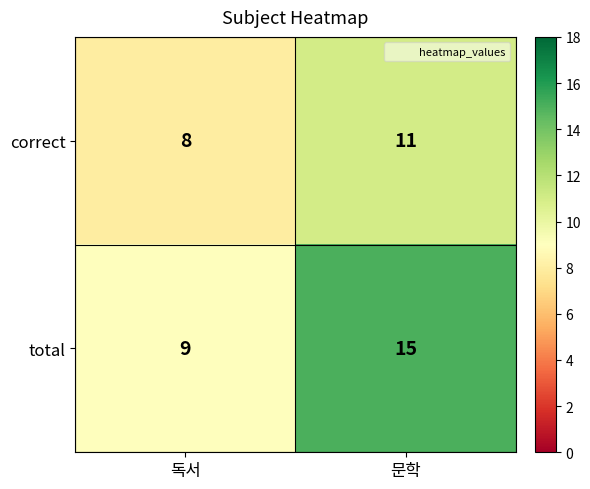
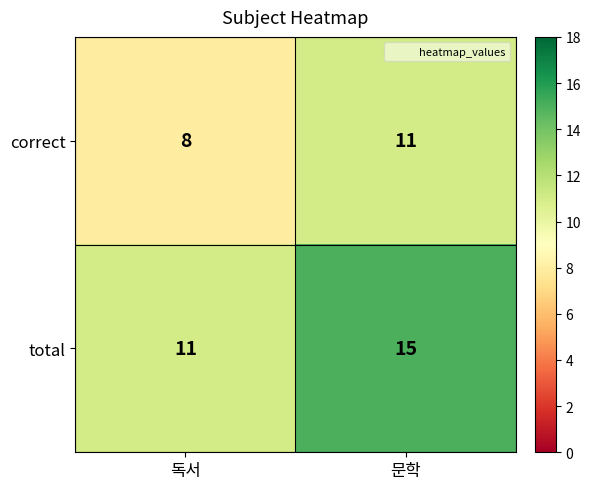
total, 독서: 9 -> 11
